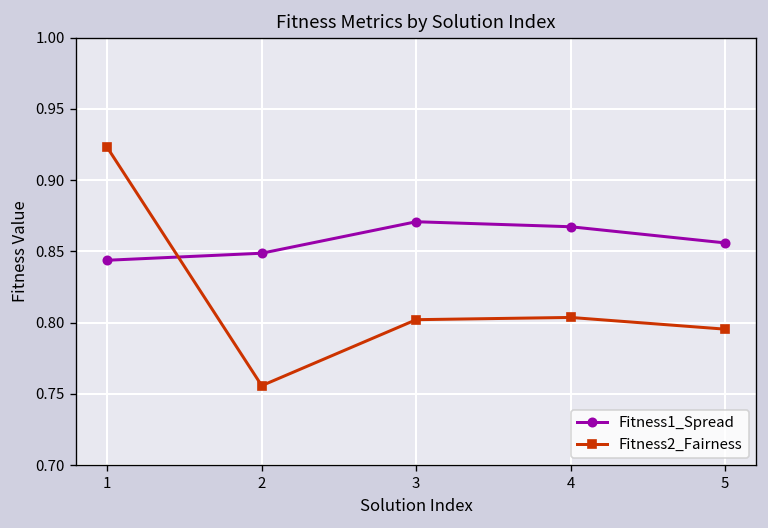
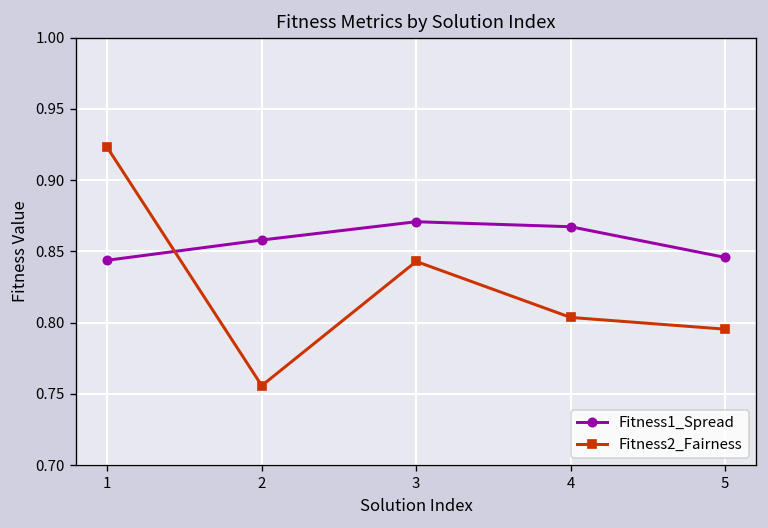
Fitness1_Spread, 2: 0.849 -> 0.858
Fitness2_Fairness, 3: 0.802 -> 0.843
Fitness1_Spread, 5: 0.856 -> 0.846
